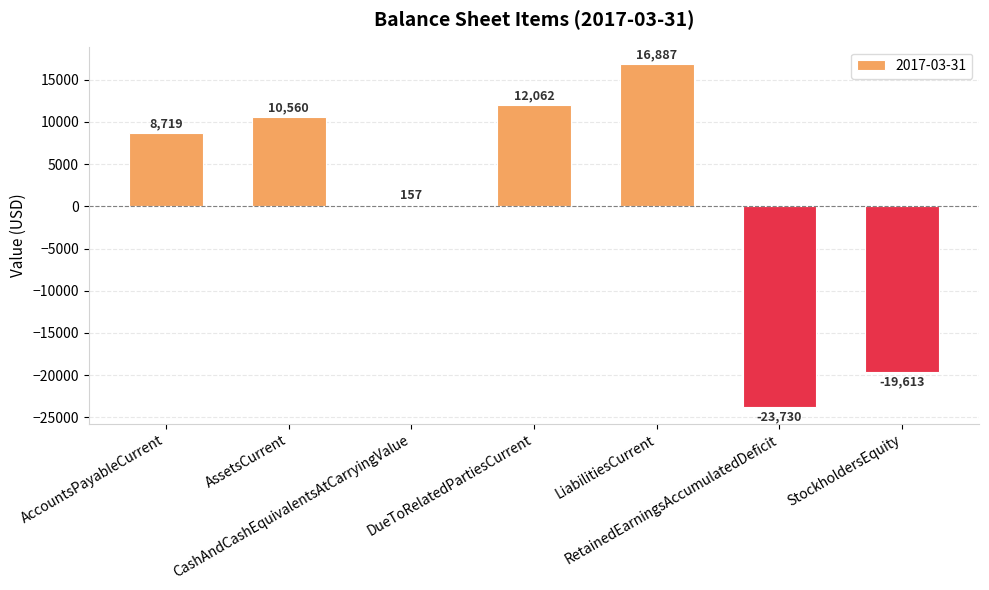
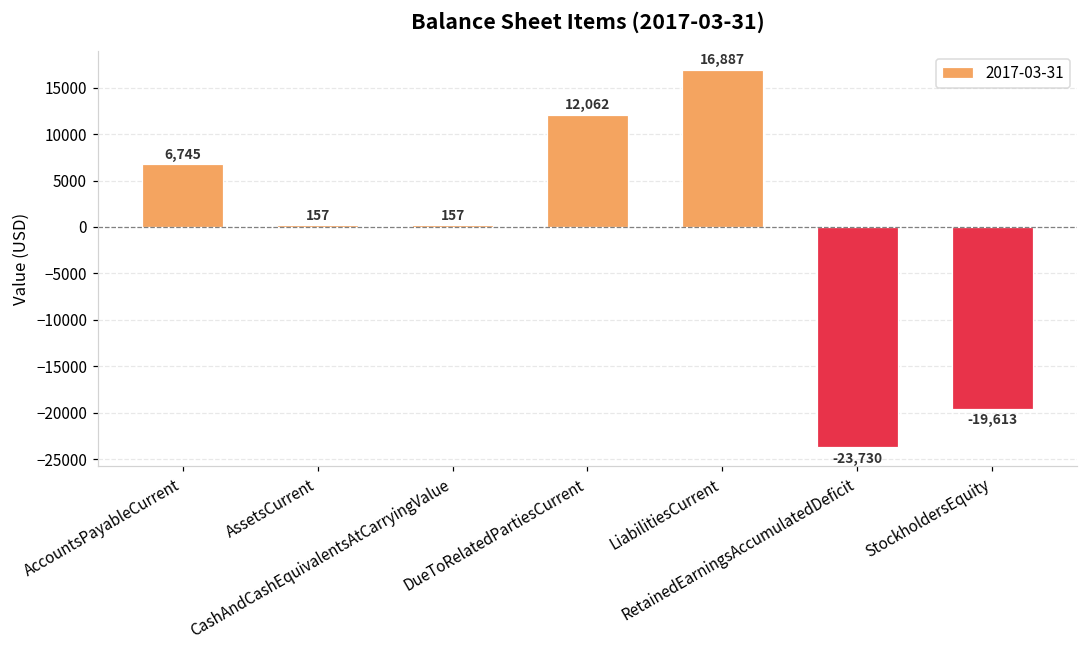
AccountsPayableCurrent: 8,719 -> 6,745
AssetsCurrent: 10,560 -> 157
